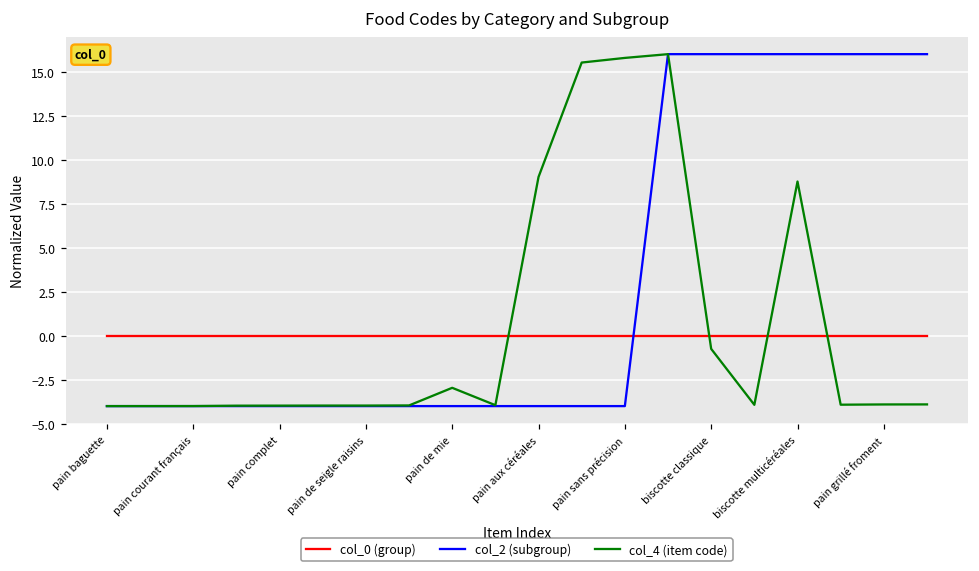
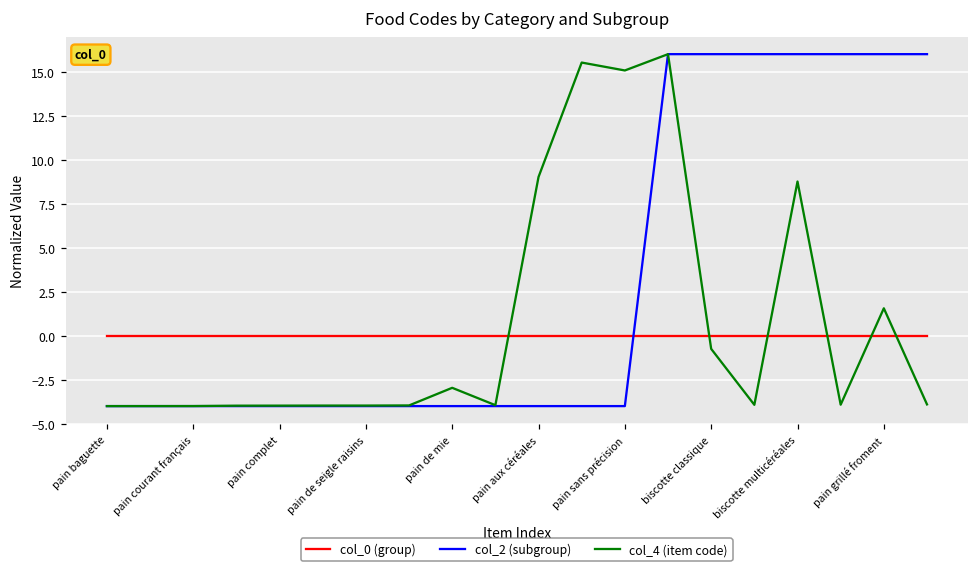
col_4 (item code), pain sans précision: 15.8 -> 15.1
col_4 (item code), pain grillé froment: -3.9 -> 1.6
